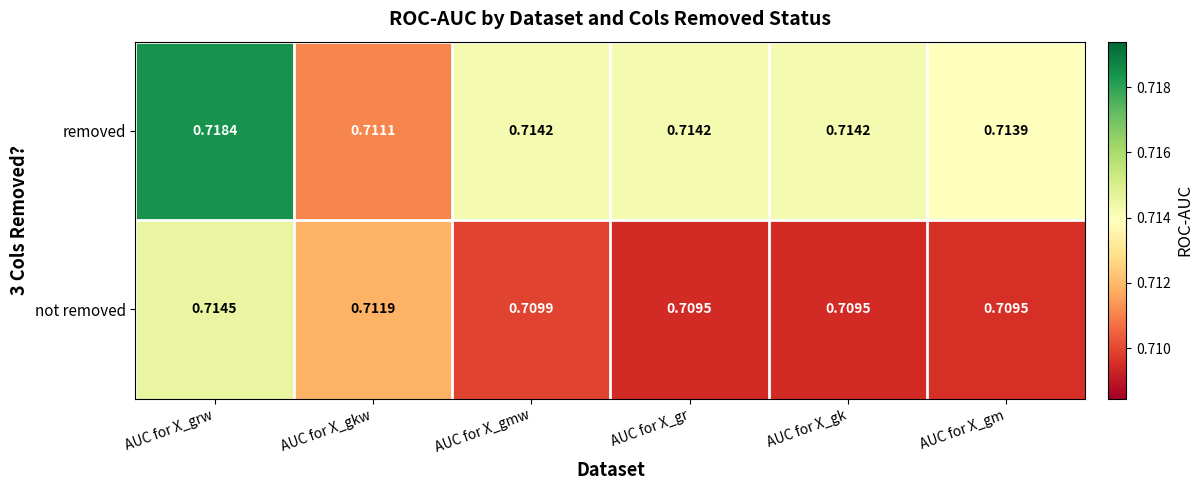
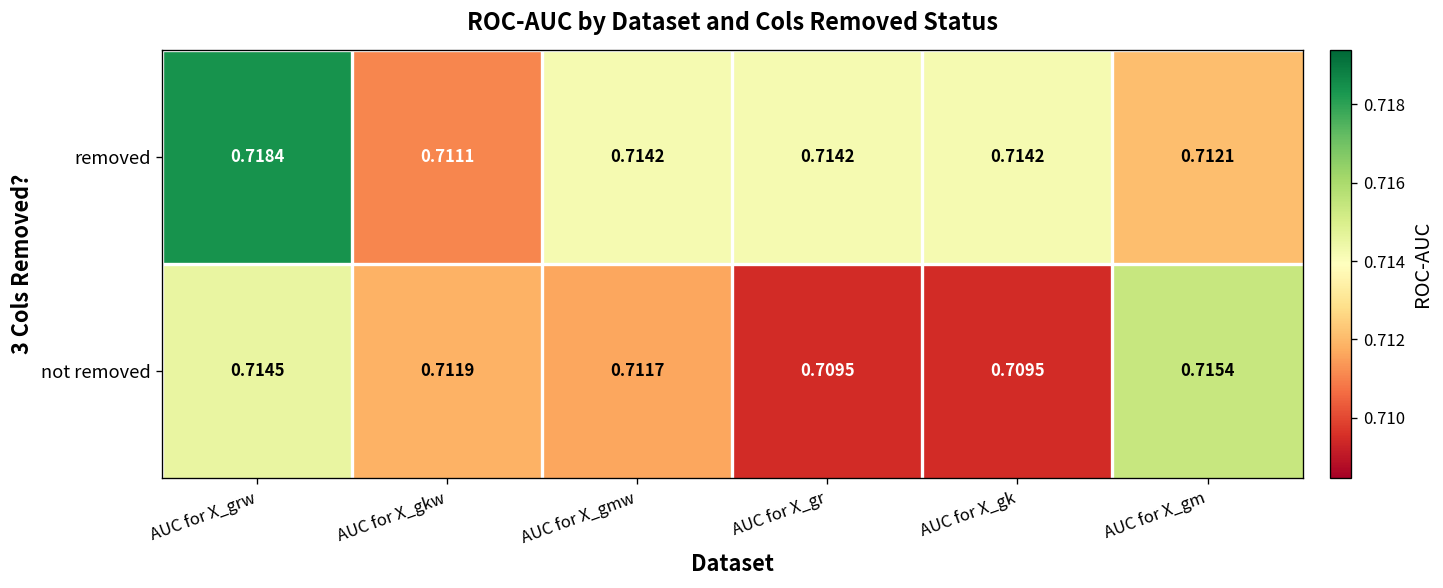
removed, AUC for X_gm: 0.7139 -> 0.7121
not removed, AUC for X_gmw: 0.7099 -> 0.7117
not removed, AUC for X_gm: 0.7095 -> 0.7154
